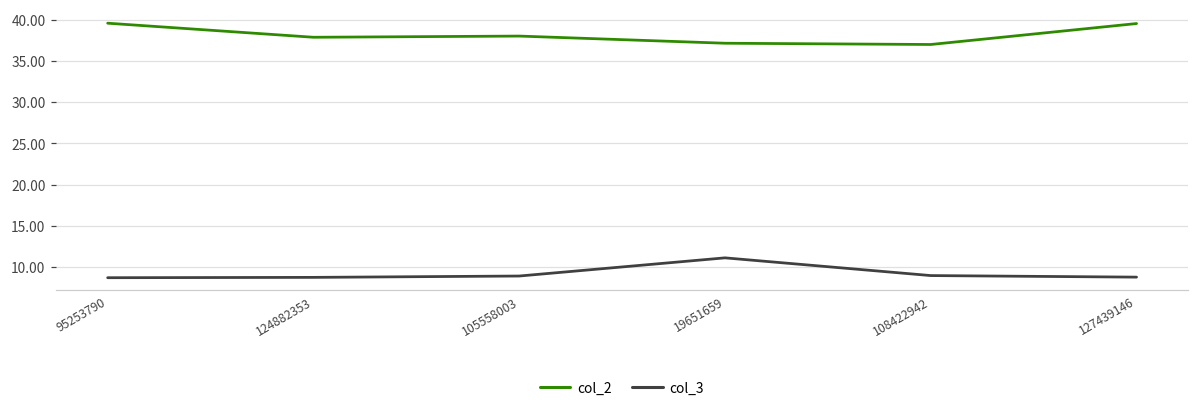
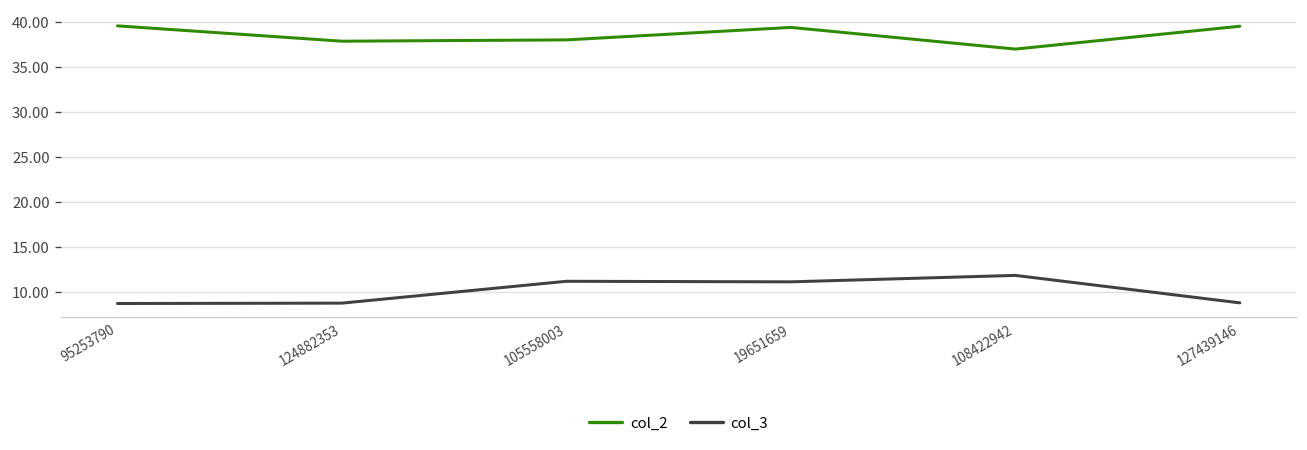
col_3, 105558003: 9 -> 11
col_2, 19651659: 37 -> 39
col_3, 108422942: 9 -> 12
